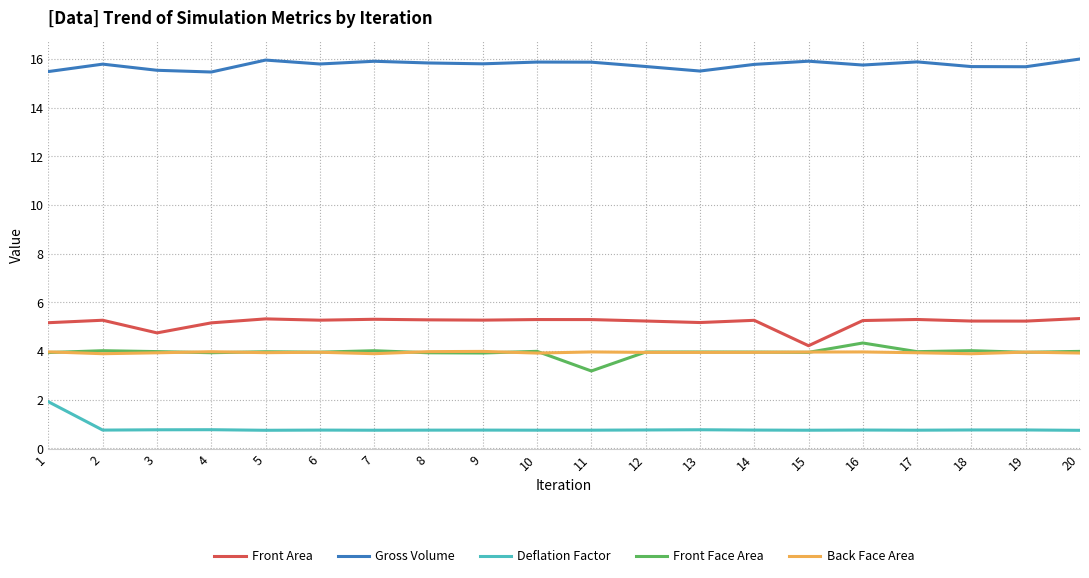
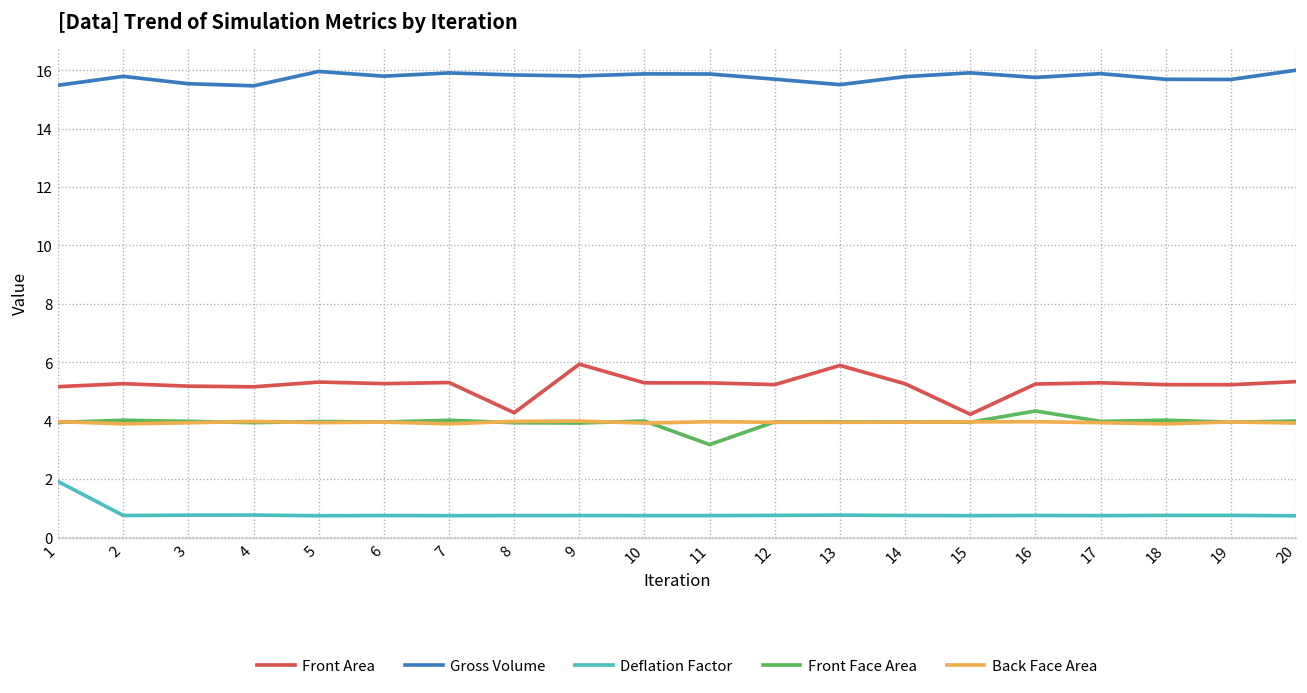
Front Area, 3: 4.7 -> 5.2
Front Area, 8: 5.3 -> 4.3
Front Area, 9: 5.3 -> 5.9
Front Area, 13: 5.2 -> 5.9
